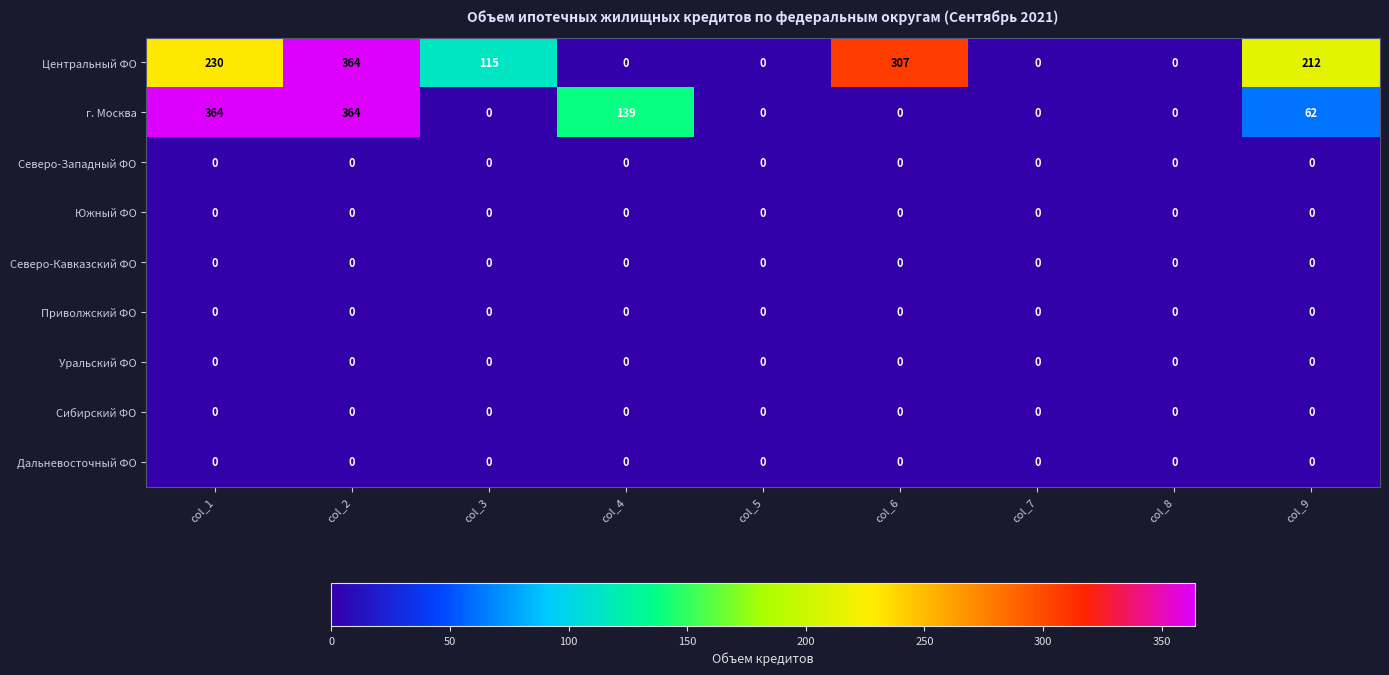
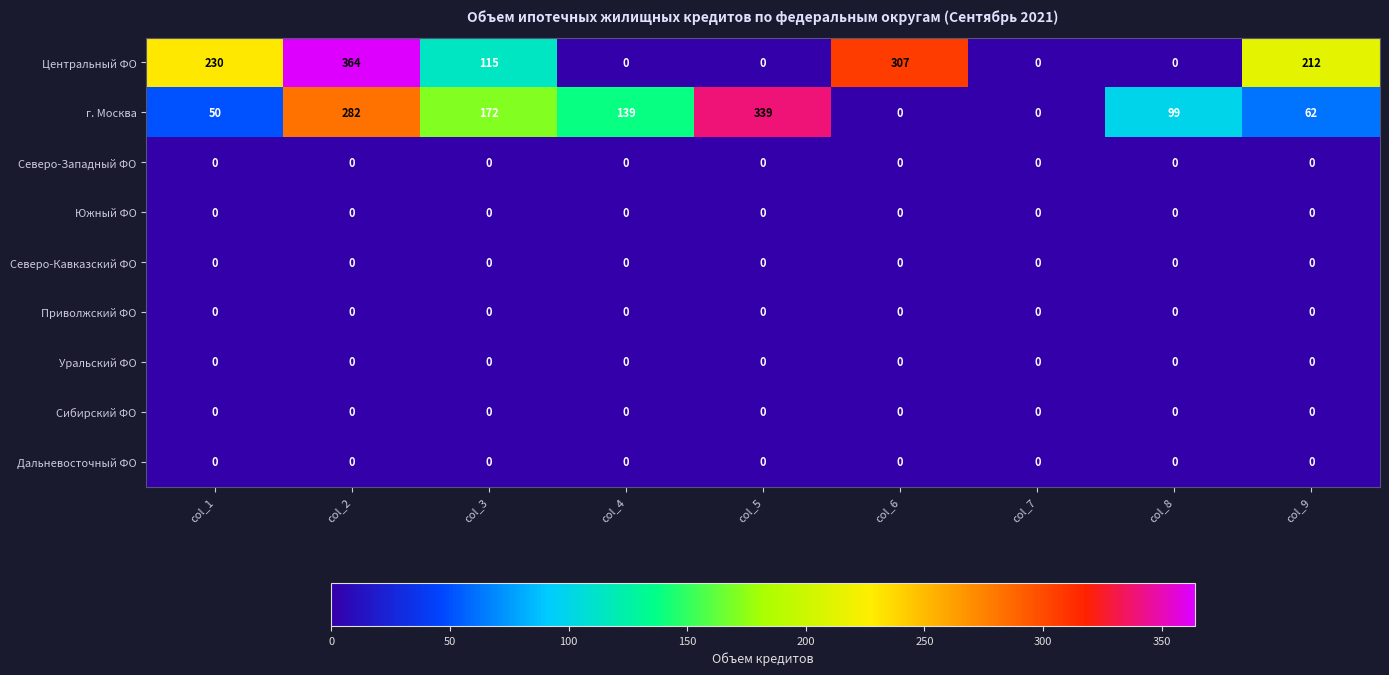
г. Москва, col_1: 364 -> 50
г. Москва, col_2: 364 -> 282
г. Москва, col_3: 0 -> 172
г. Москва, col_5: 0 -> 339
г. Москва, col_8: 0 -> 99
